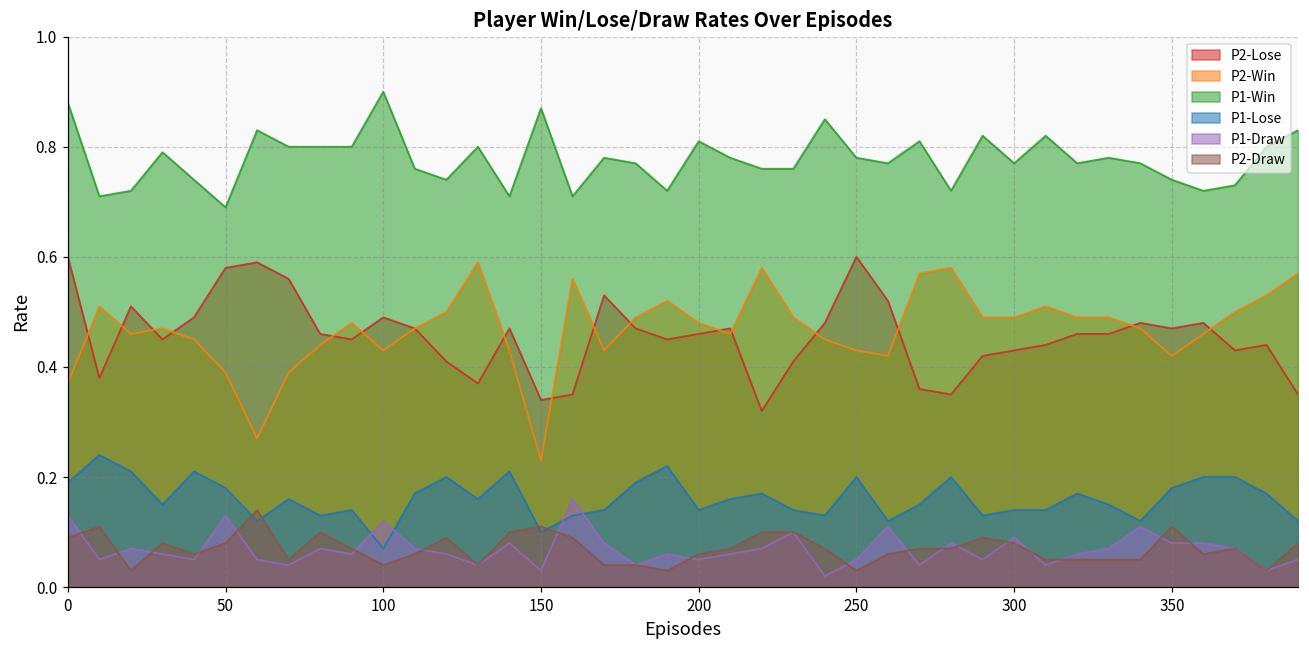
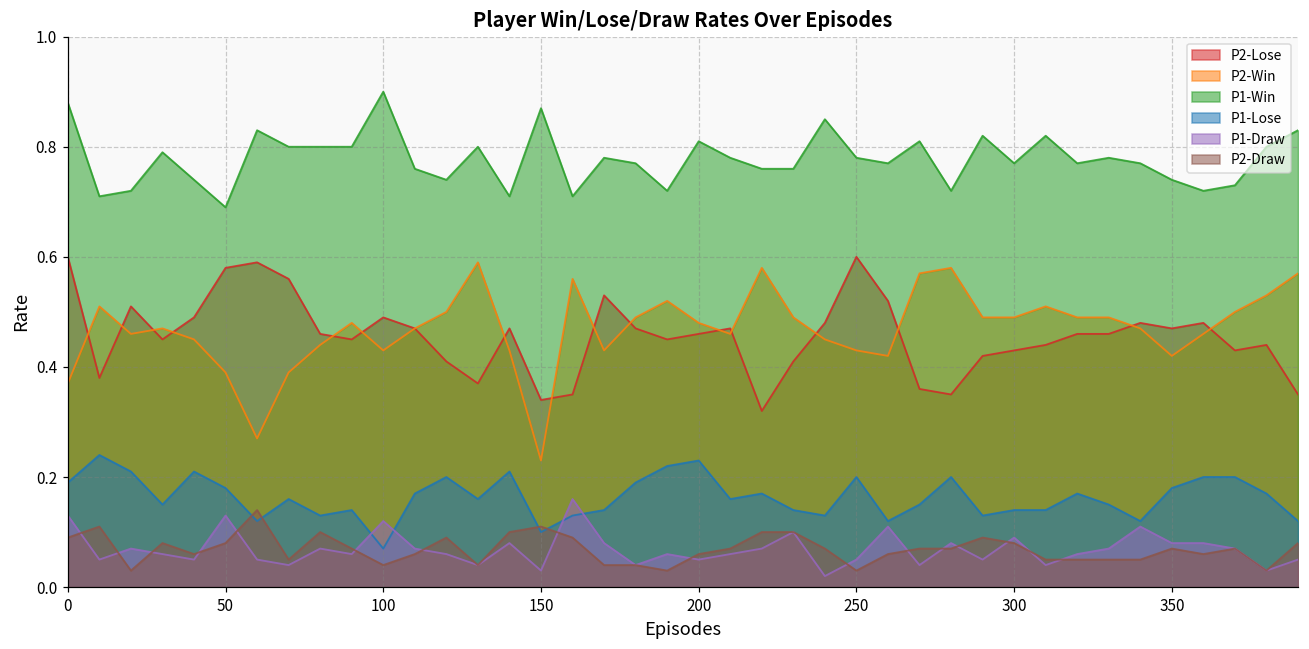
P1-Lose, 200: 0.14 -> 0.23
P2-Draw, 350: 0.11 -> 0.07
